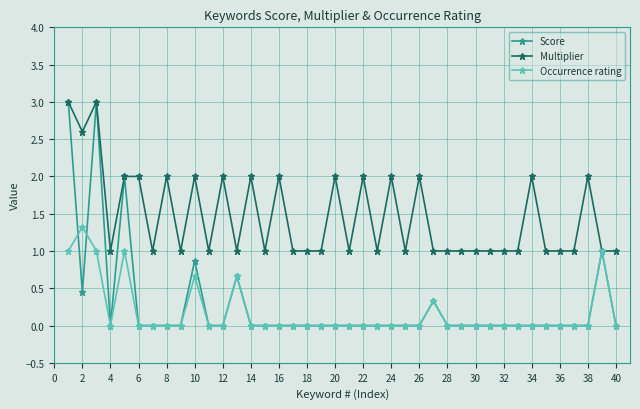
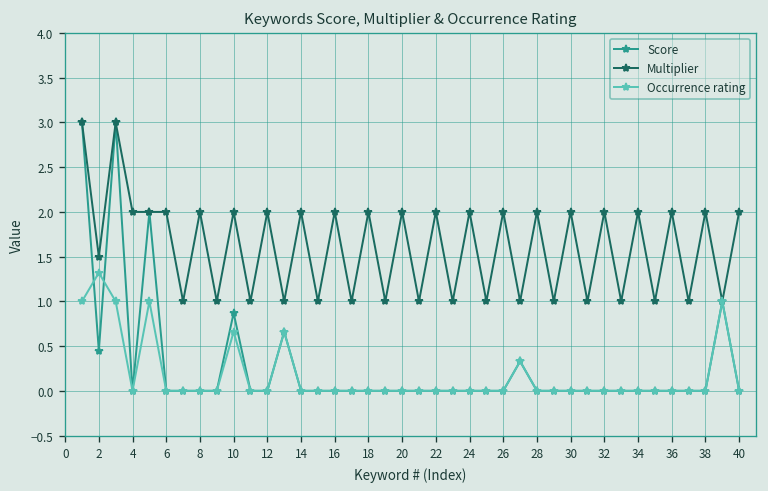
Multiplier, 2: 2.6 -> 1.5
Multiplier, 4: 1 -> 2
Multiplier, 18: 1 -> 2
Multiplier, 28: 1 -> 2
Multiplier, 30: 1 -> 2
Multiplier, 32: 1 -> 2
Multiplier, 36: 1 -> 2
Multiplier, 40: 1 -> 2
